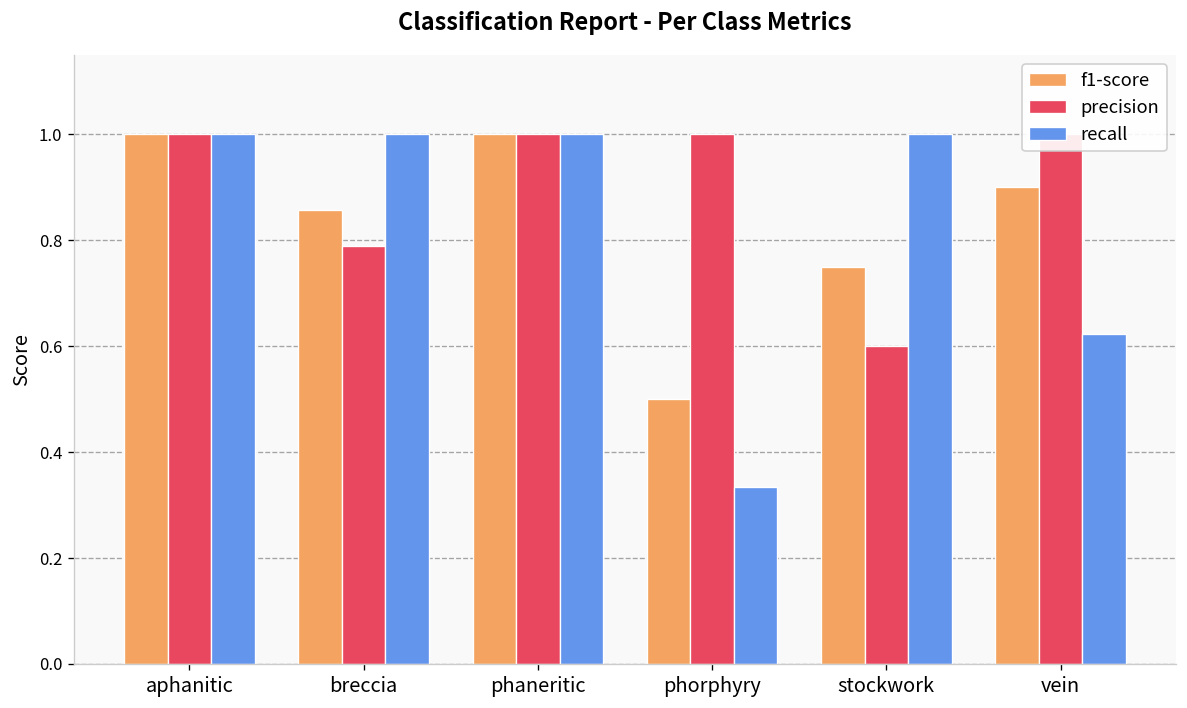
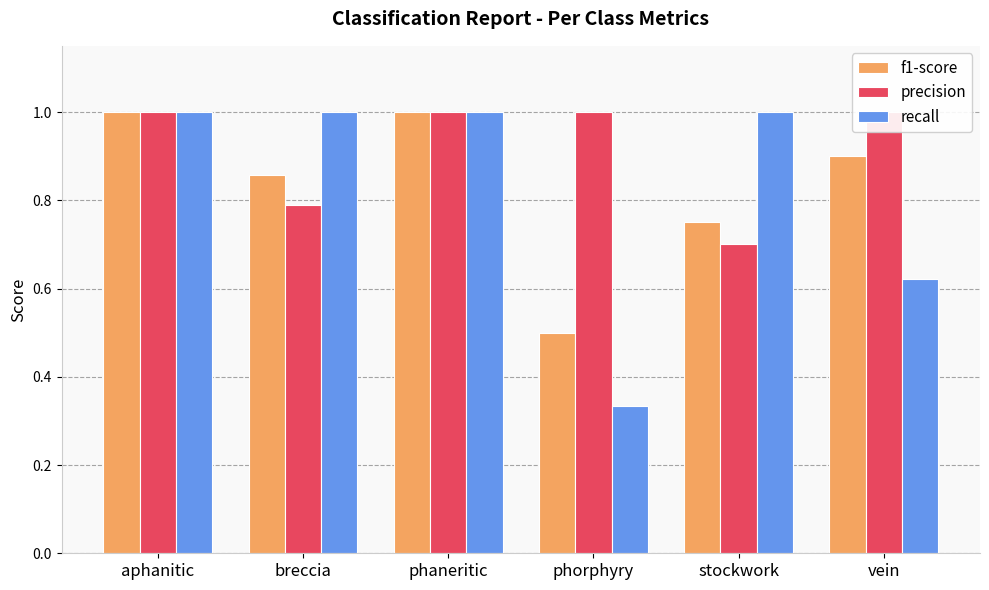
precision, stockwork: 0.6 -> 0.7
